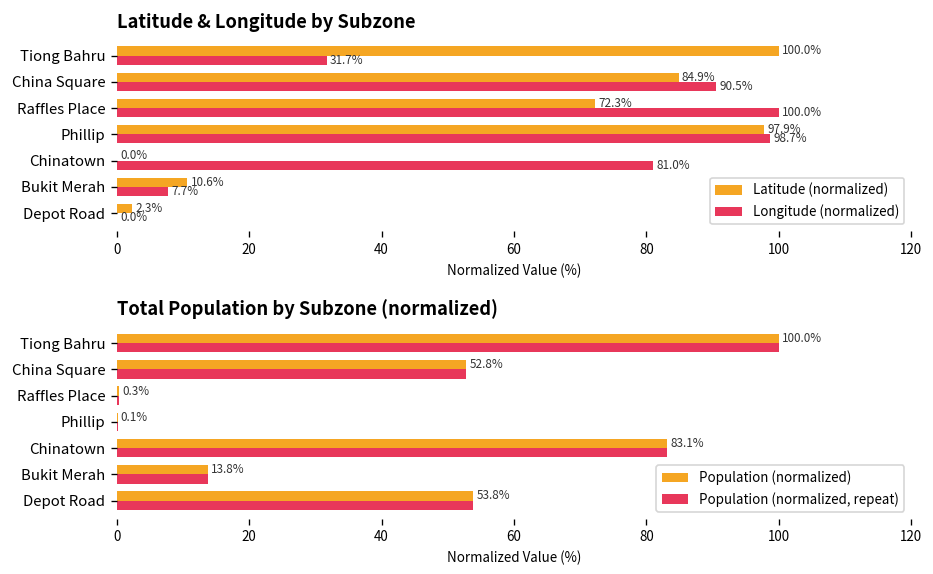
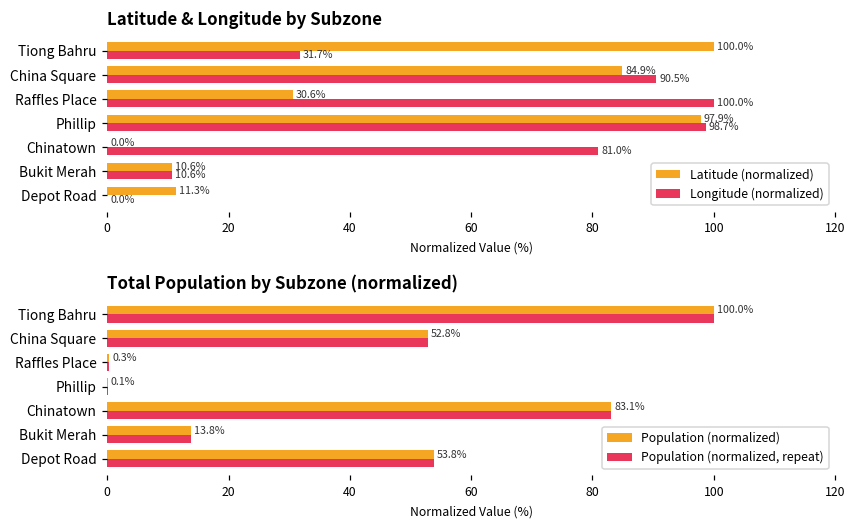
Latitude & Longitude by Subzone, Latitude (normalized), Raffles Place: 72.3% -> 30.6%
Latitude & Longitude by Subzone, Longitude (normalized), Bukit Merah: 7.7% -> 10.6%
Latitude & Longitude by Subzone, Latitude (normalized), Depot Road: 2.3% -> 11.3%
